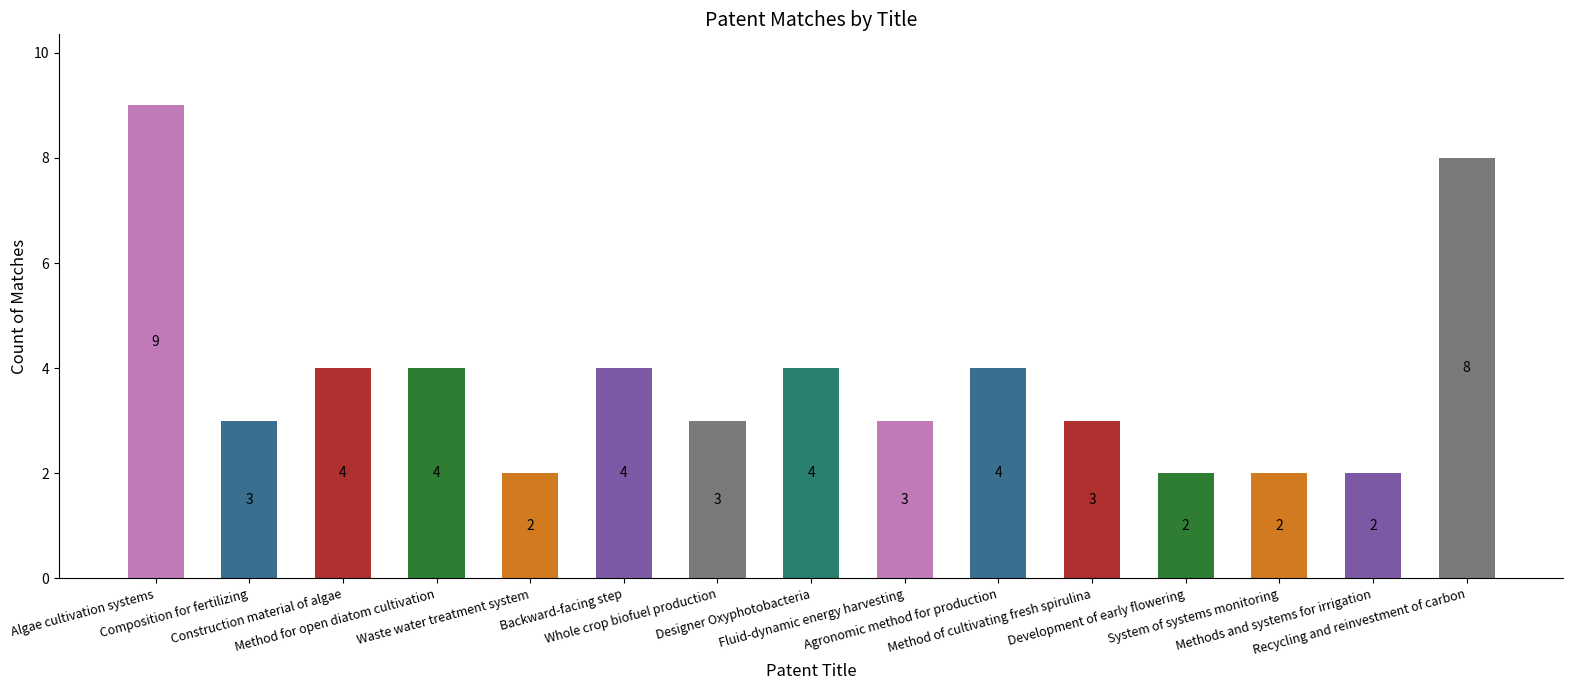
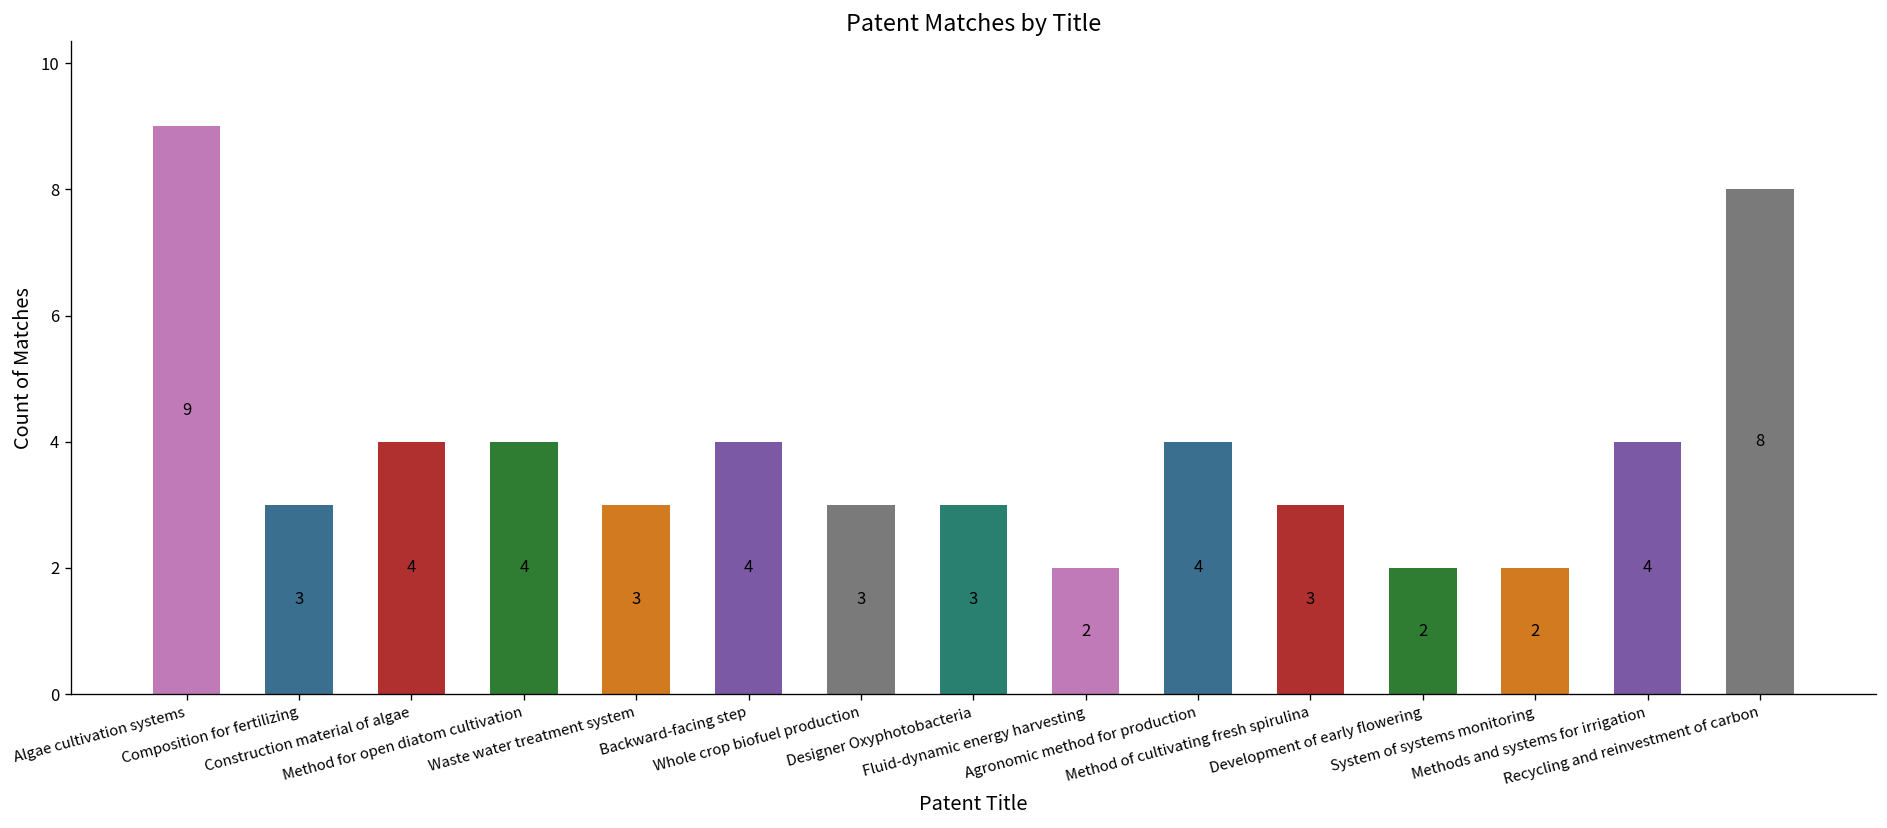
Waste water treatment system: 2 -> 3
Designer Oxyphotobacteria: 4 -> 3
Fluid-dynamic energy harvesting: 3 -> 2
Methods and systems for irrigation: 2 -> 4
